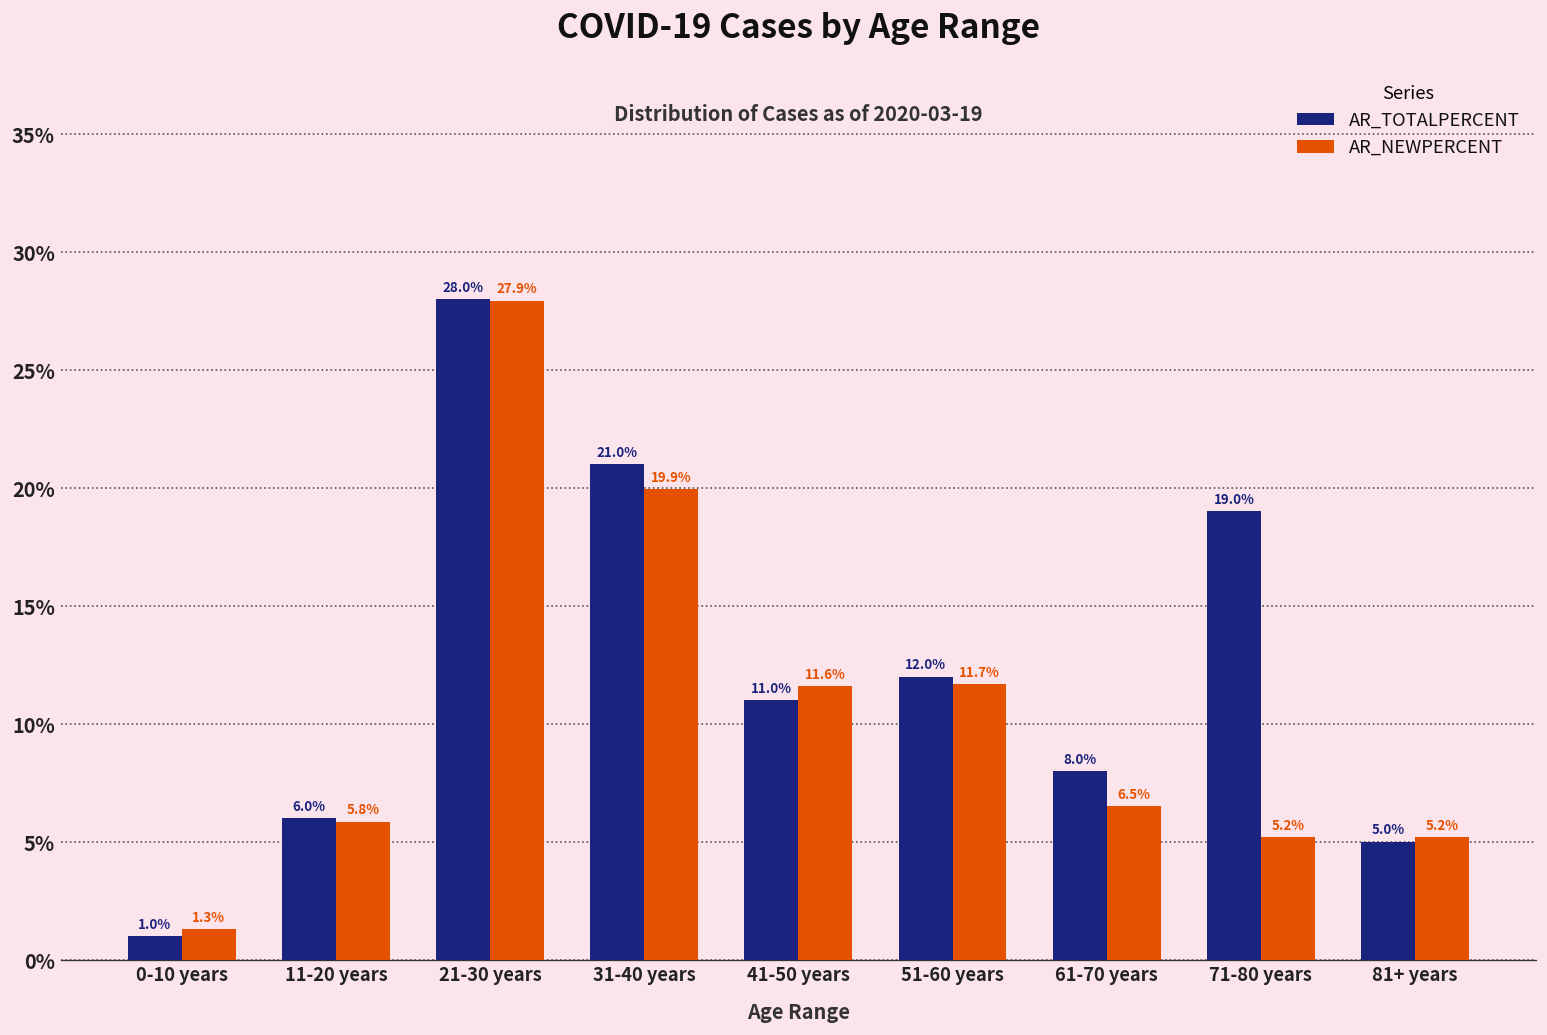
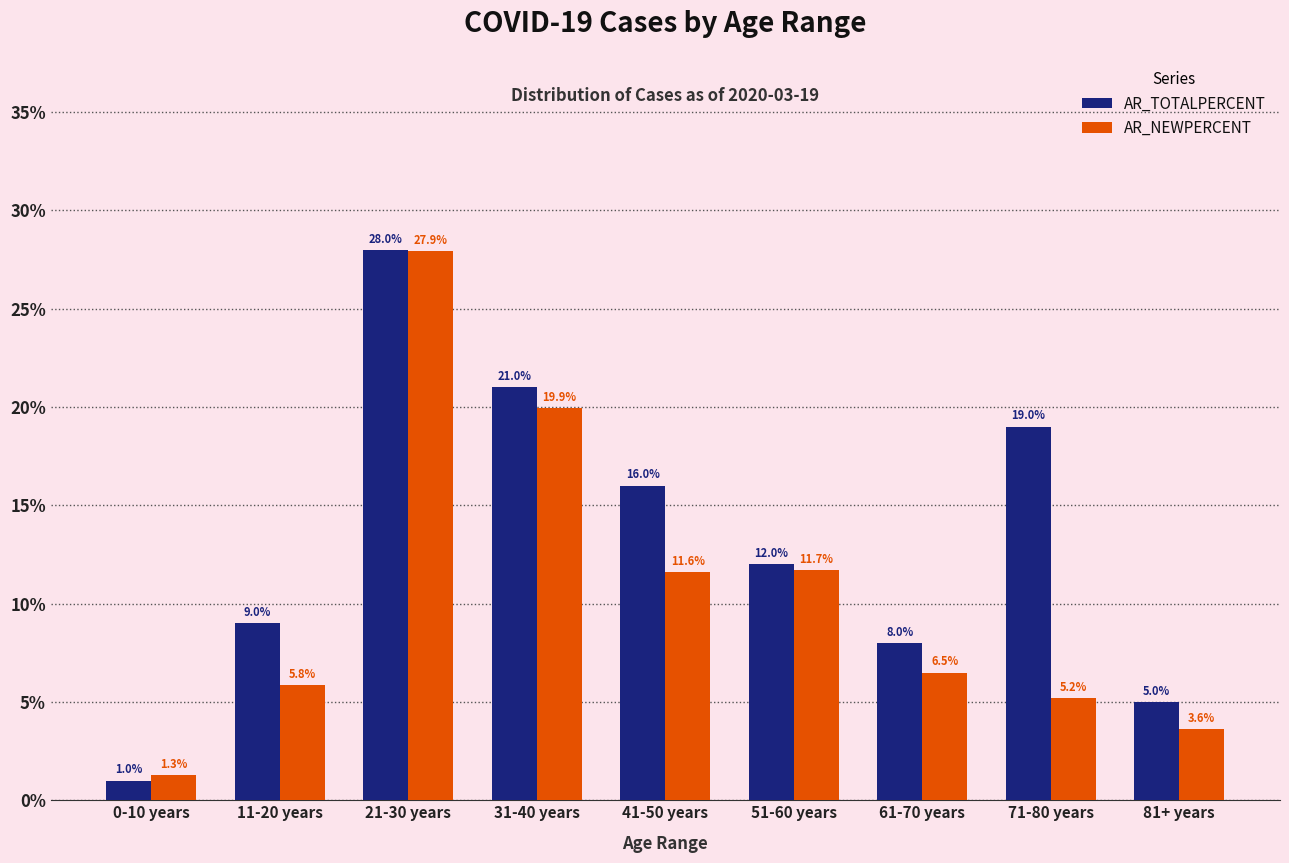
AR_TOTALPERCENT, 11-20 years: 6.0% -> 9.0%
AR_TOTALPERCENT, 41-50 years: 11.0% -> 16.0%
AR_NEWPERCENT, 81+ years: 5.2% -> 3.6%
